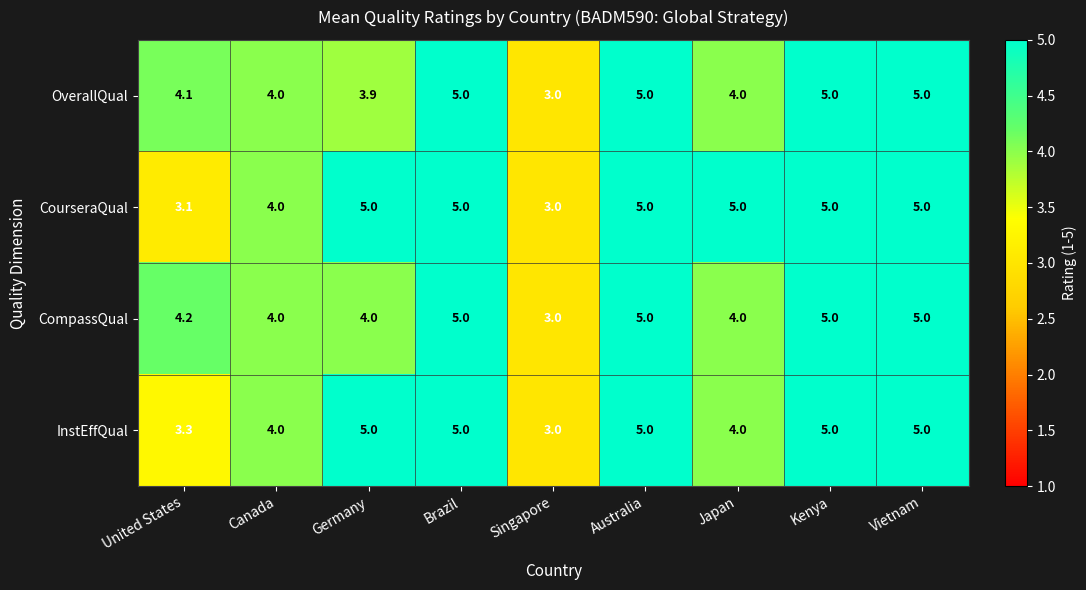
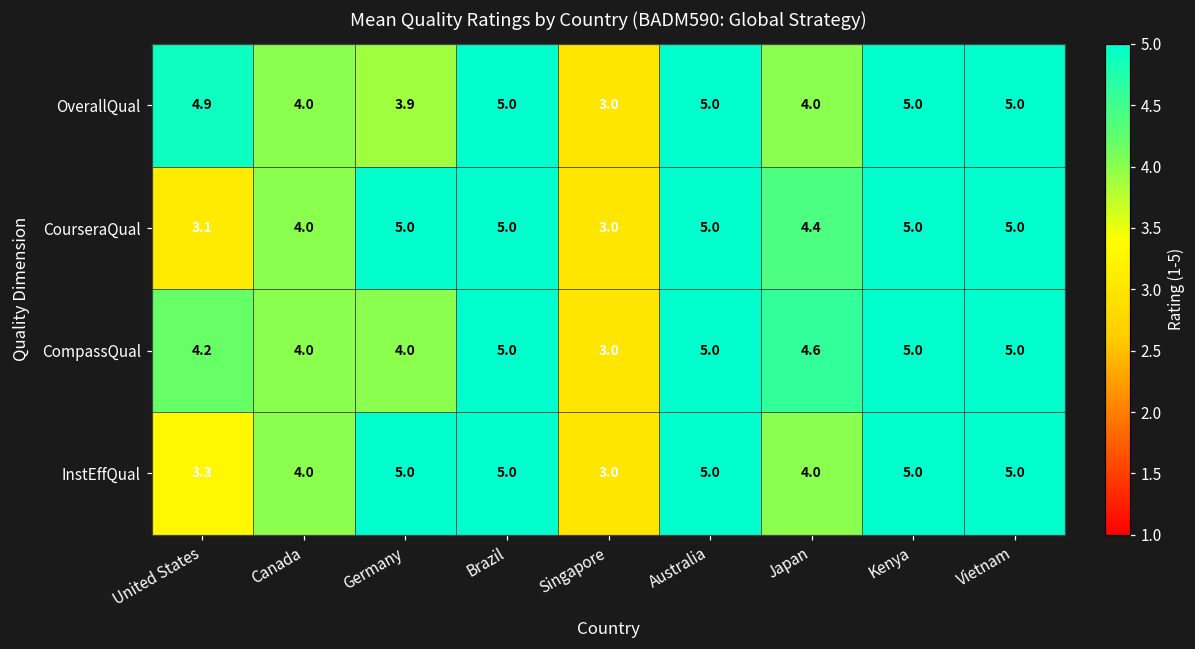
OverallQual, United States: 4.1 -> 4.9
CourseraQual, Japan: 5.0 -> 4.4
CompassQual, Japan: 4.0 -> 4.6
